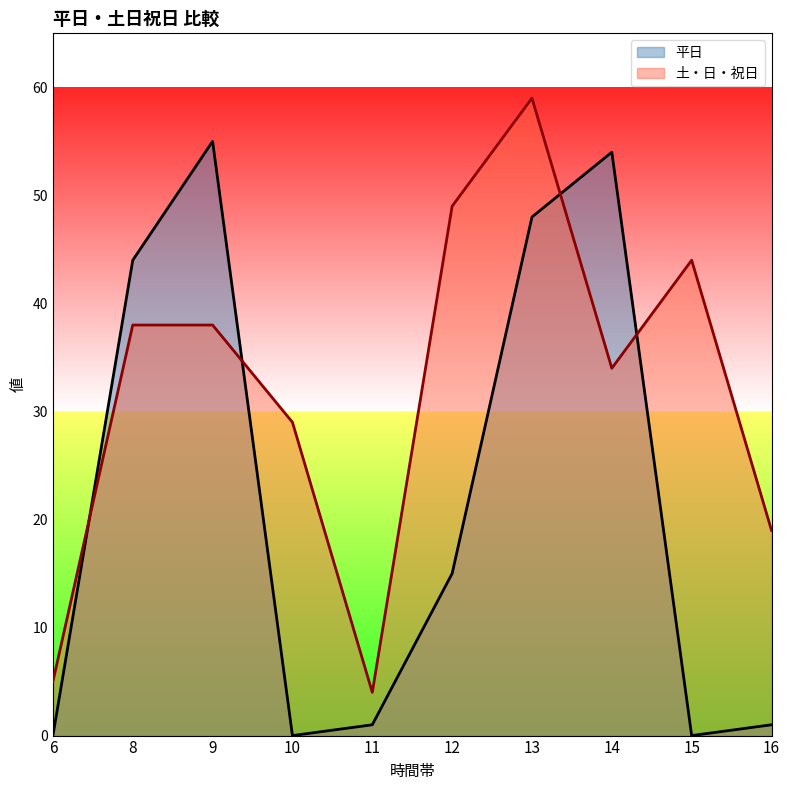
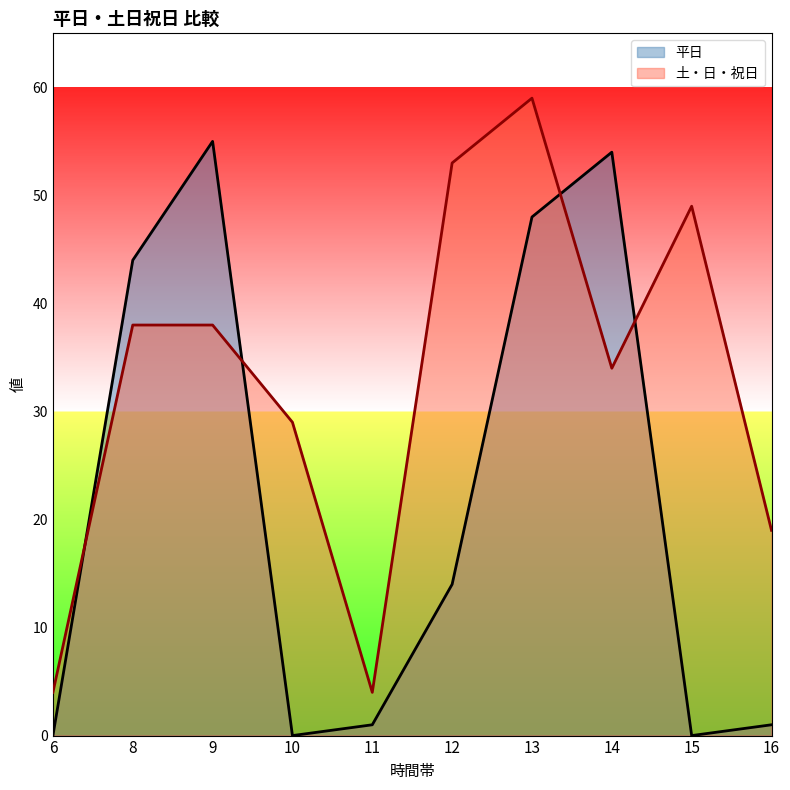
土・日・祝日, 6: 5 -> 4
平日, 12: 15 -> 14
土・日・祝日, 12: 49 -> 53
土・日・祝日, 15: 44 -> 49
